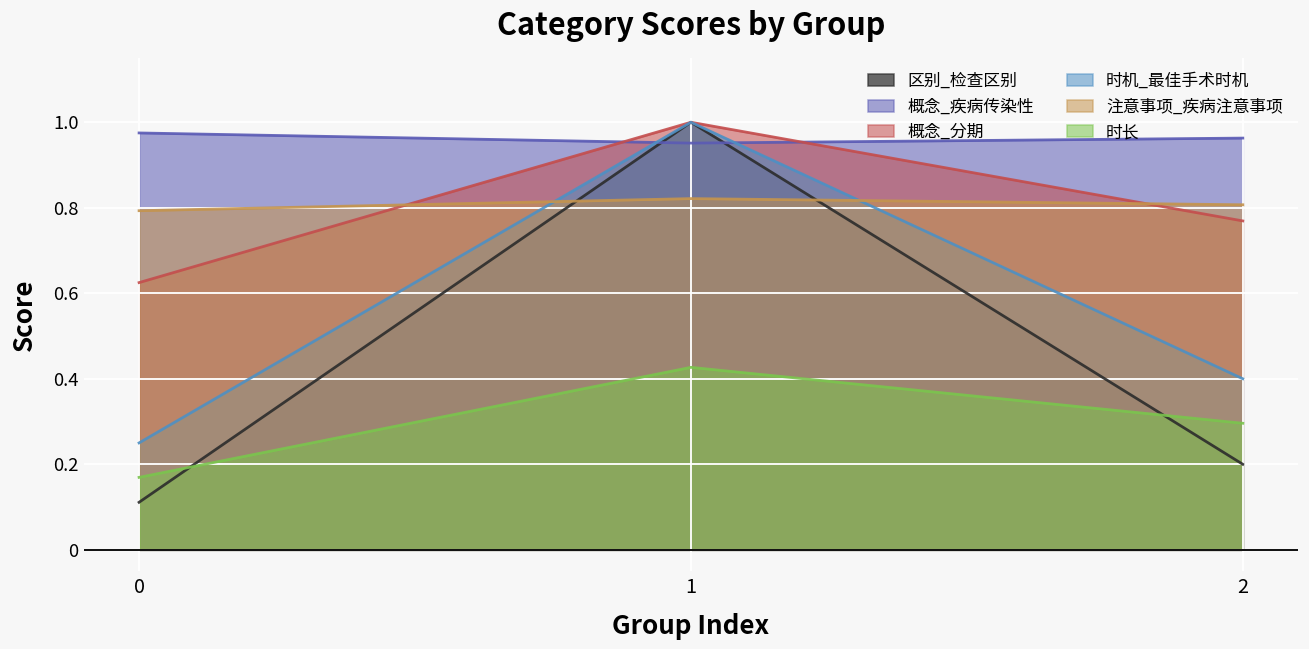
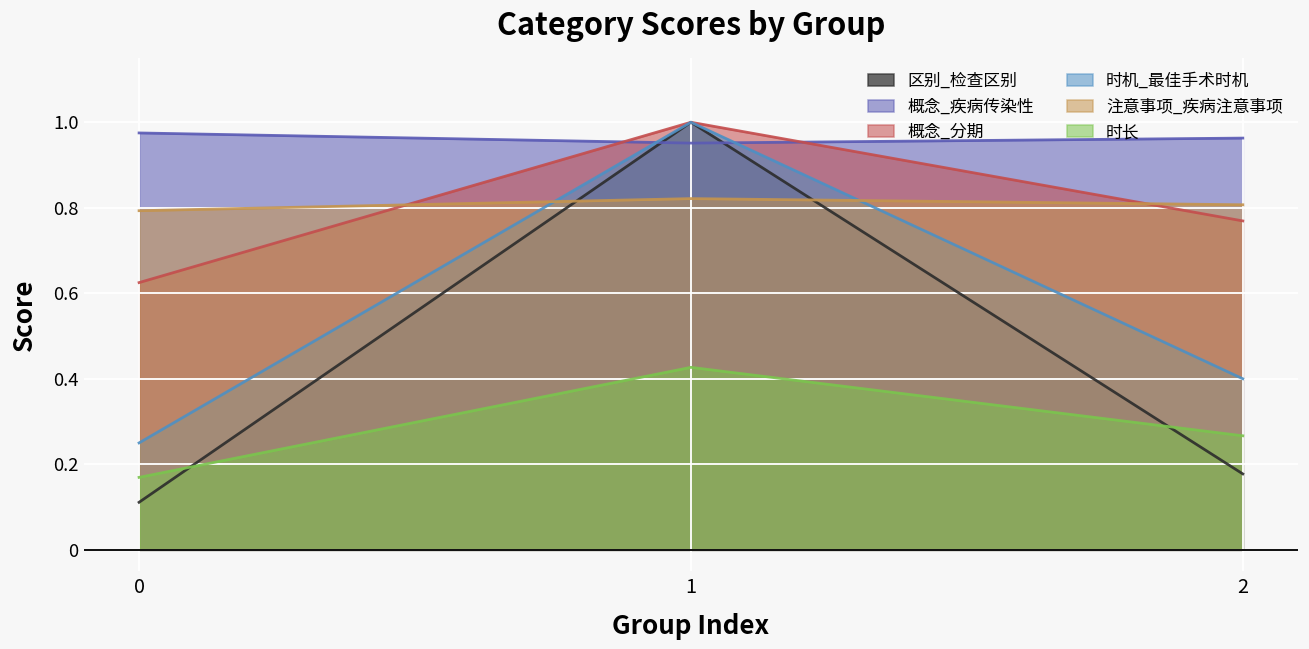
区别_检查区别, 2: 0.20 -> 0.18
时长, 2: 0.30 -> 0.27
